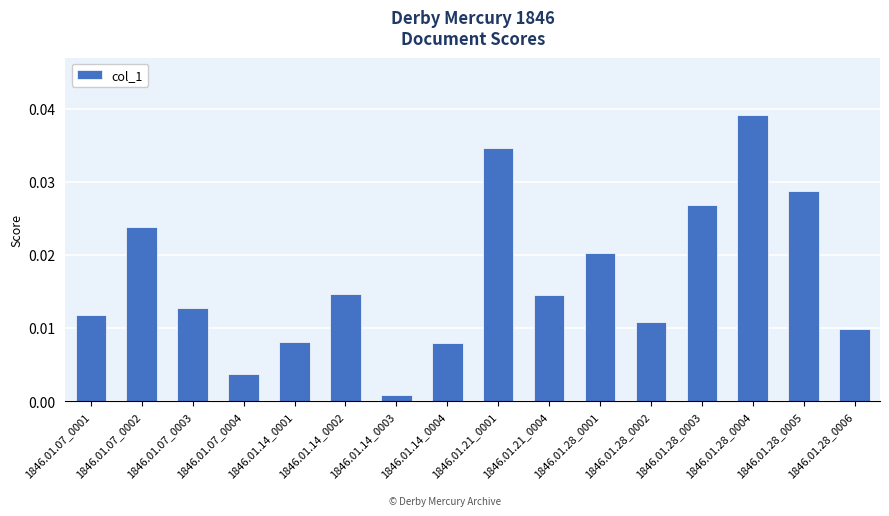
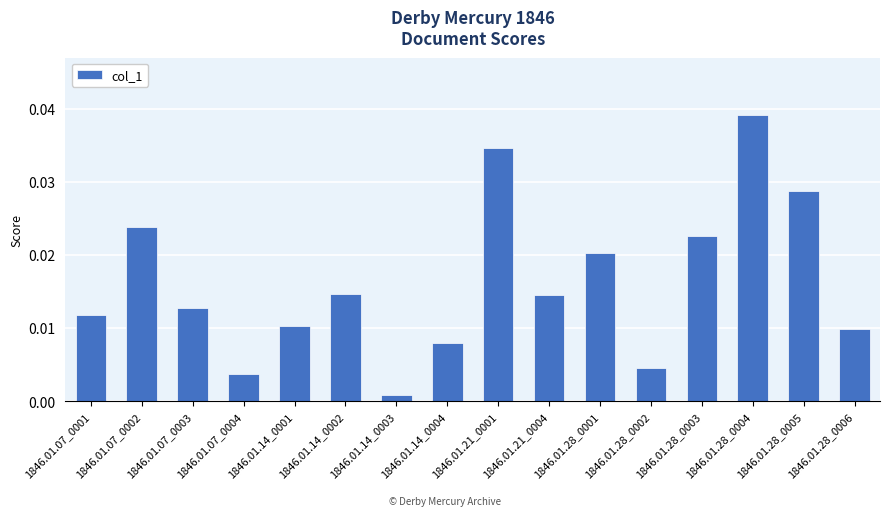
1846.01.14_0001: 0.008 -> 0.010
1846.01.28_0002: 0.011 -> 0.005
1846.01.28_0003: 0.027 -> 0.023
